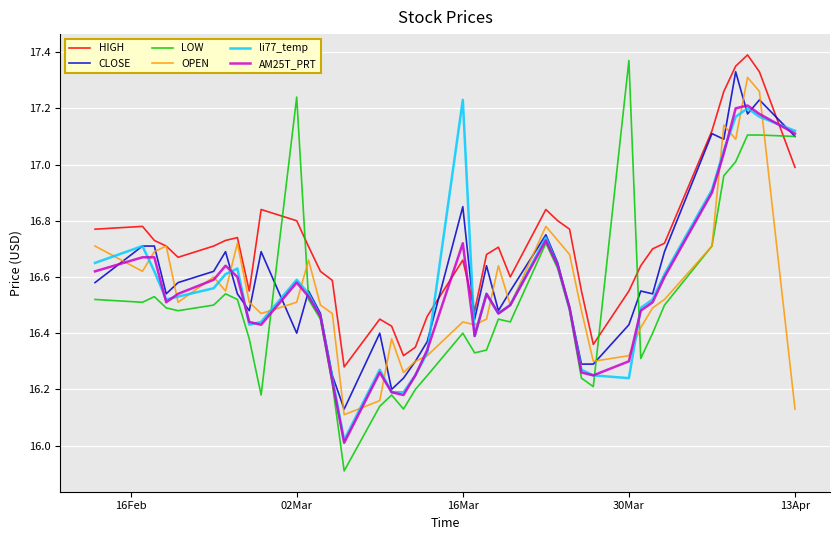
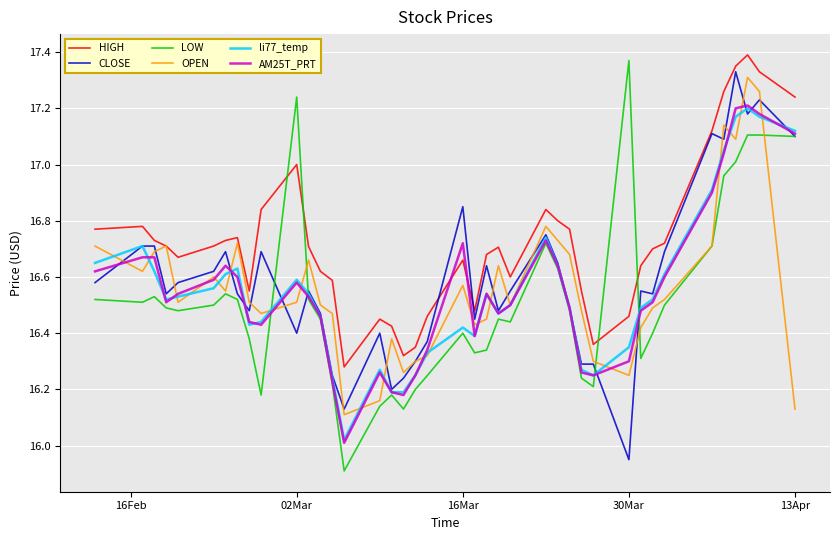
HIGH, 02Mar: 16.8 -> 17.0
OPEN, 16Mar: 16.44 -> 16.57
li77_temp, 16Mar: 17.23 -> 16.42
HIGH, 30Mar: 16.55 -> 16.46
CLOSE, 30Mar: 16.43 -> 15.95
OPEN, 30Mar: 16.32 -> 16.25
li77_temp, 30Mar: 16.24 -> 16.35
HIGH, 13Apr: 16.99 -> 17.24
